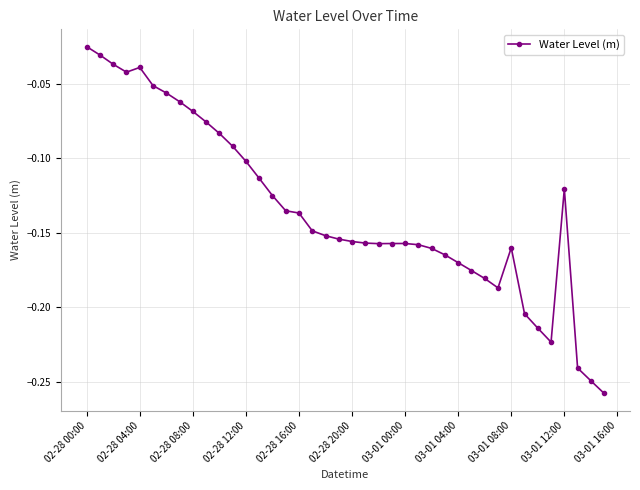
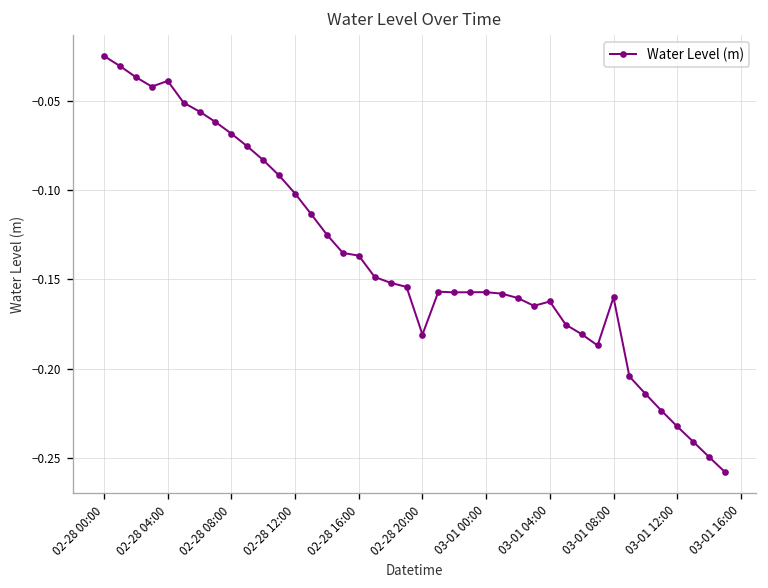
02-28 20:00: -0.156 -> -0.181
03-01 04:00: -0.170 -> -0.162
03-01 12:00: -0.120 -> -0.232
